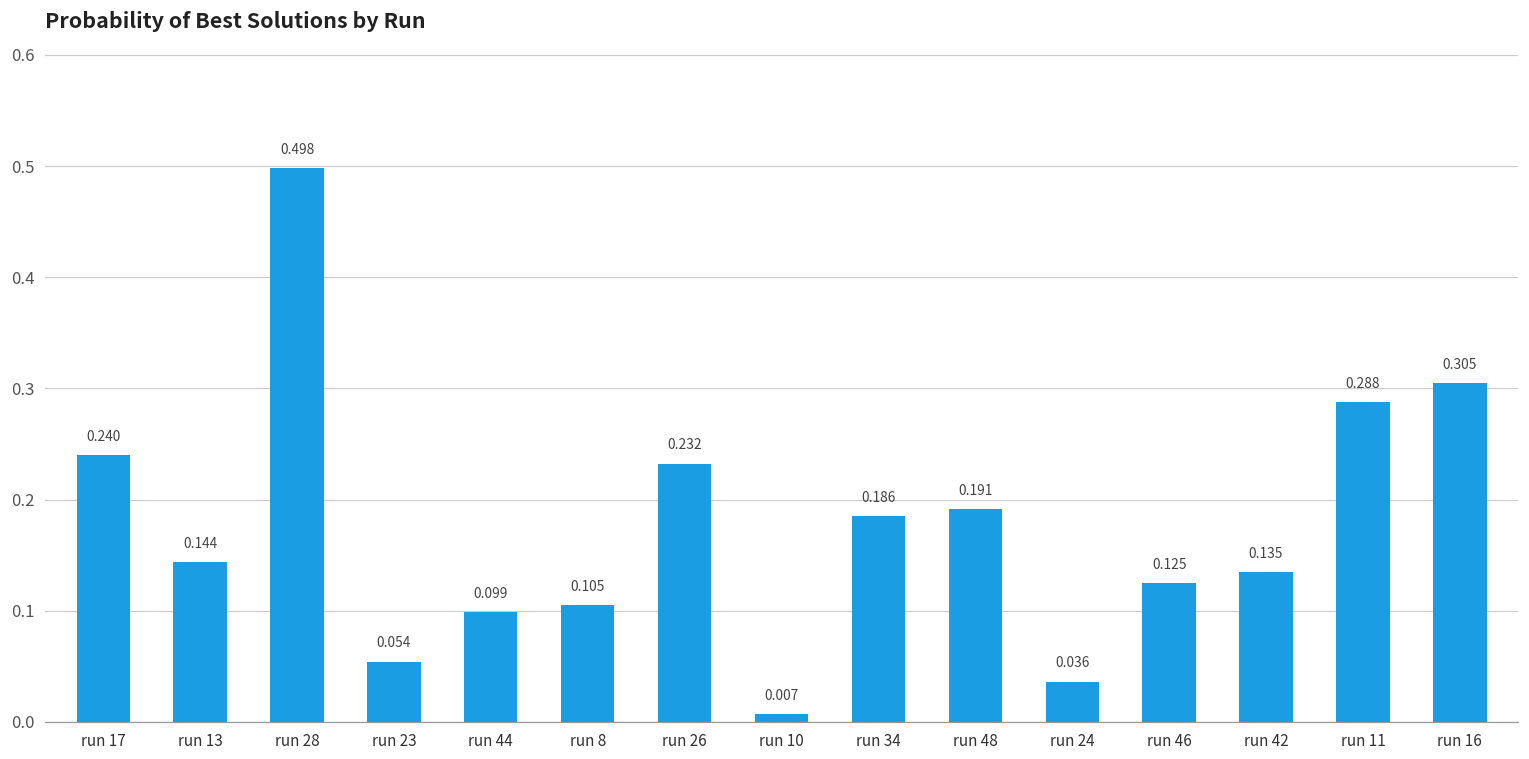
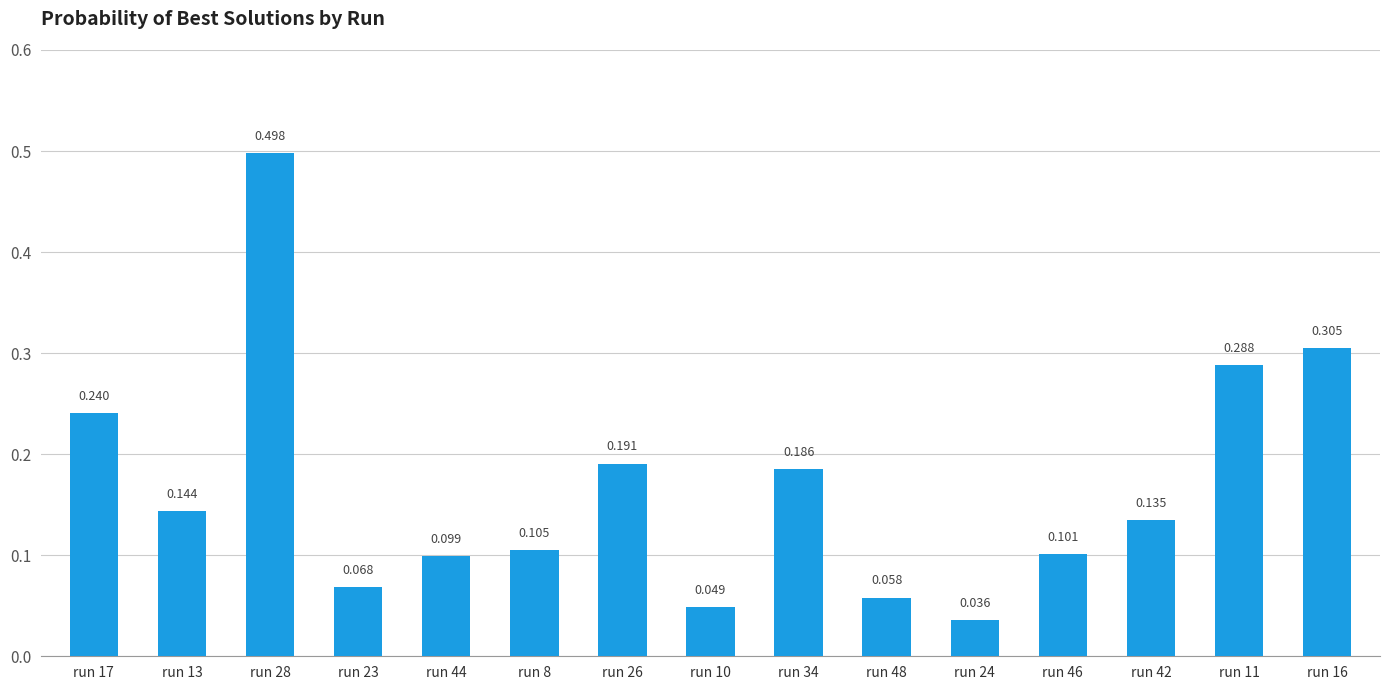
run 23: 0.054 -> 0.068
run 26: 0.232 -> 0.191
run 10: 0.007 -> 0.049
run 48: 0.191 -> 0.058
run 46: 0.125 -> 0.101
